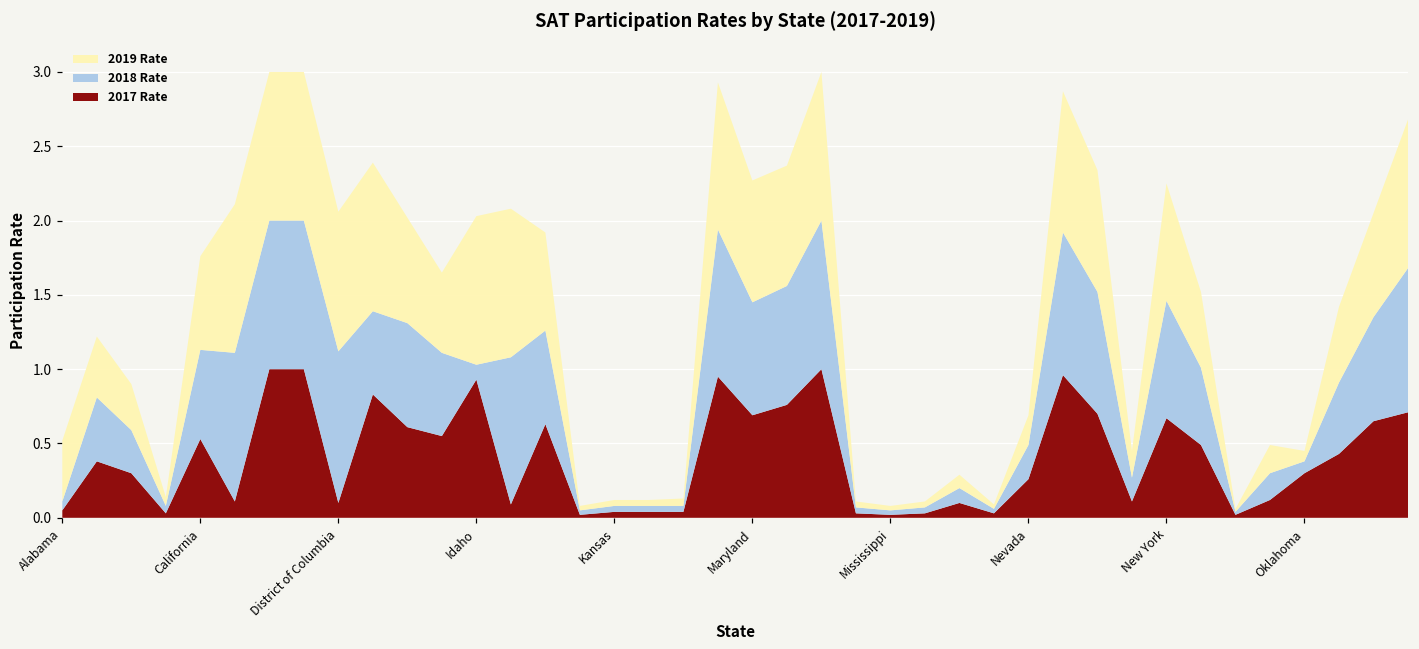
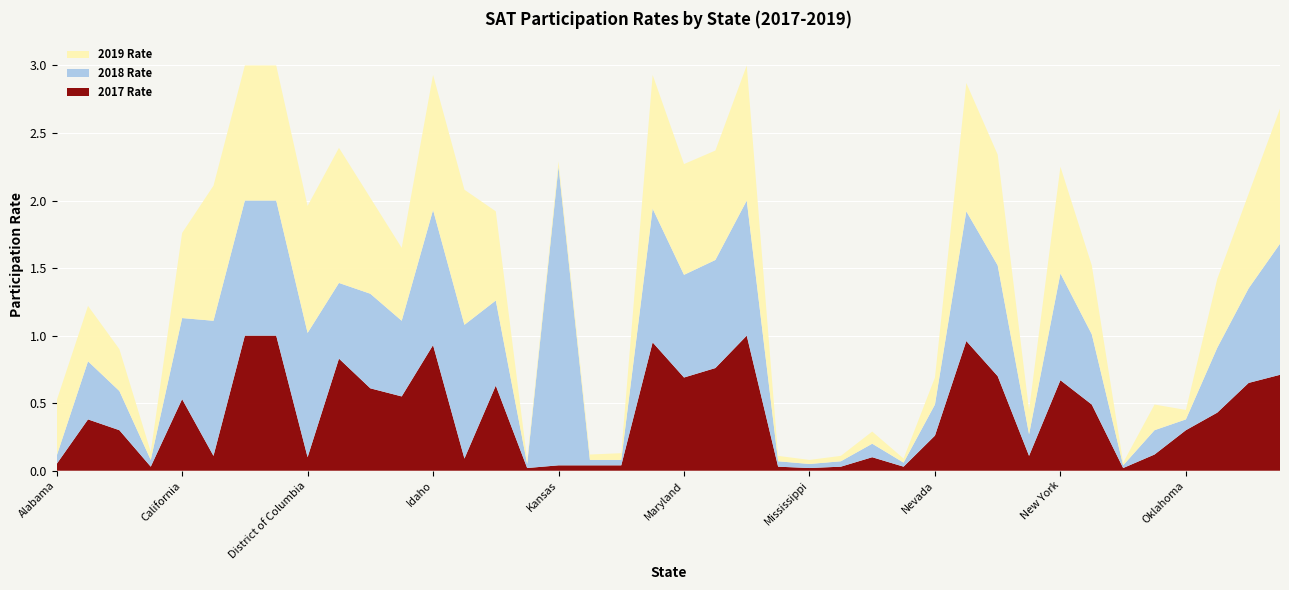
2018 Rate, District of Columbia: 1.02 -> 0.92
2018 Rate, Idaho: 0.1 -> 1.0
2018 Rate, Kansas: 0.04 -> 2.21
